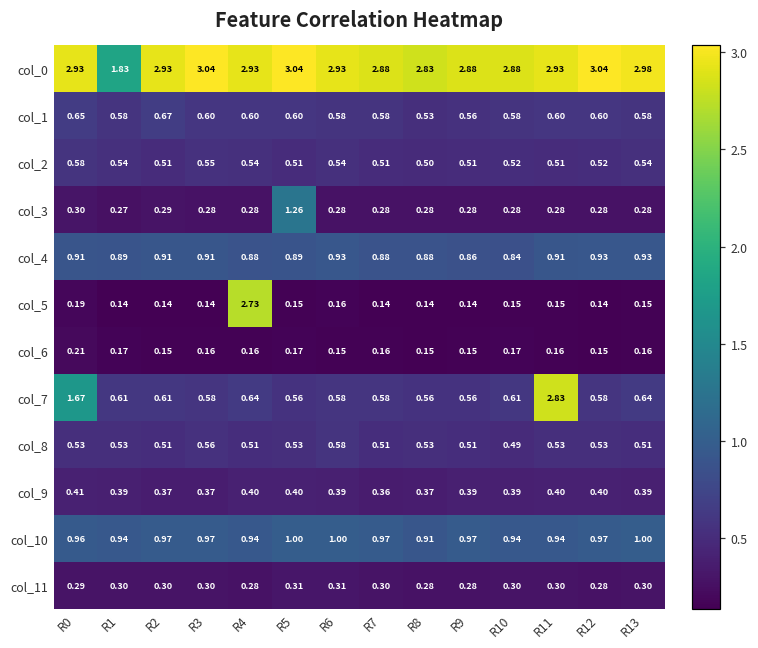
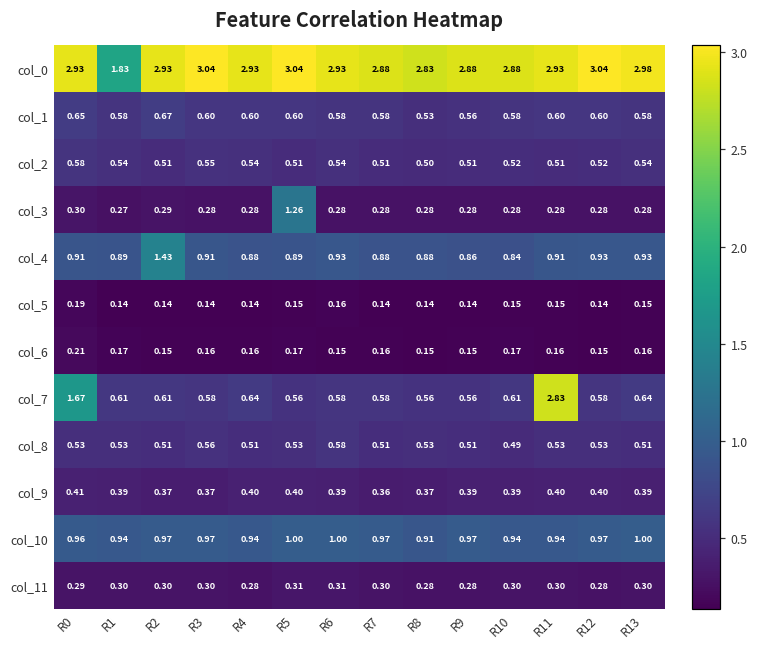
col_4, R2: 0.91 -> 1.43
col_5, R4: 2.73 -> 0.14
